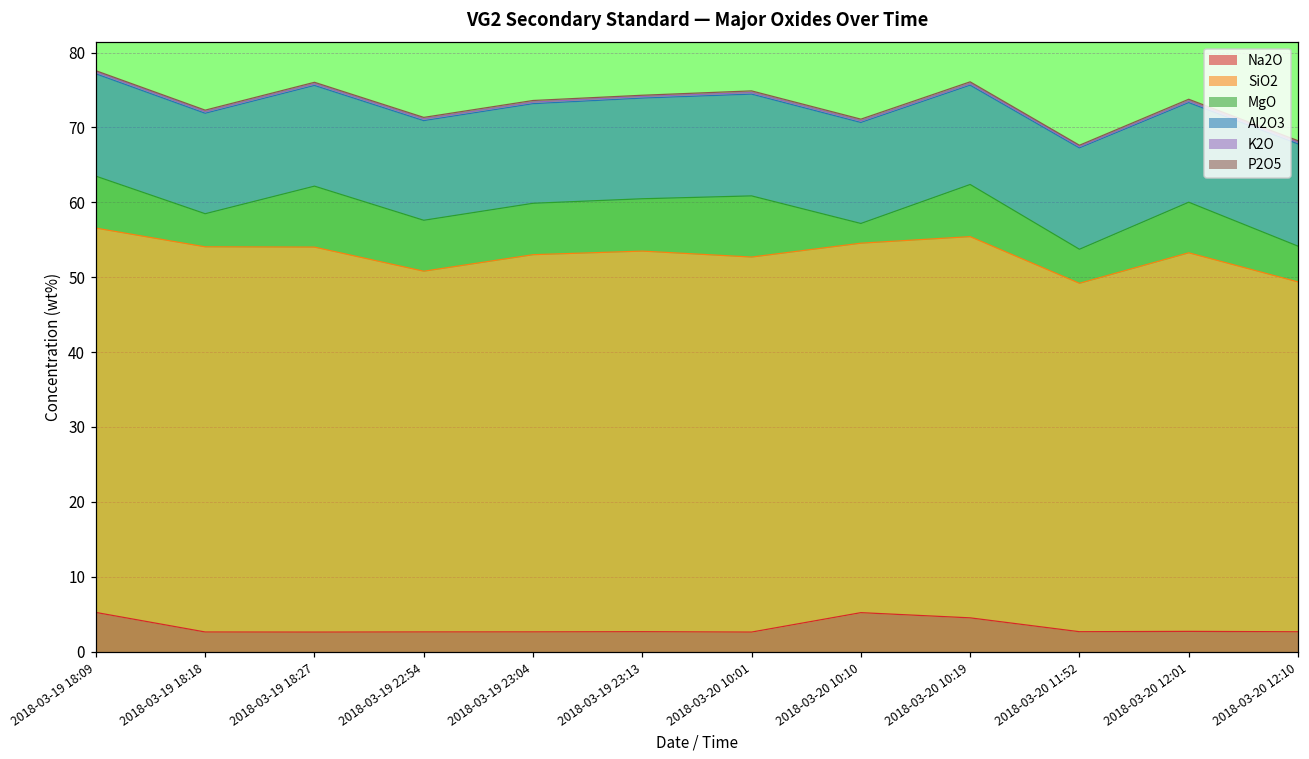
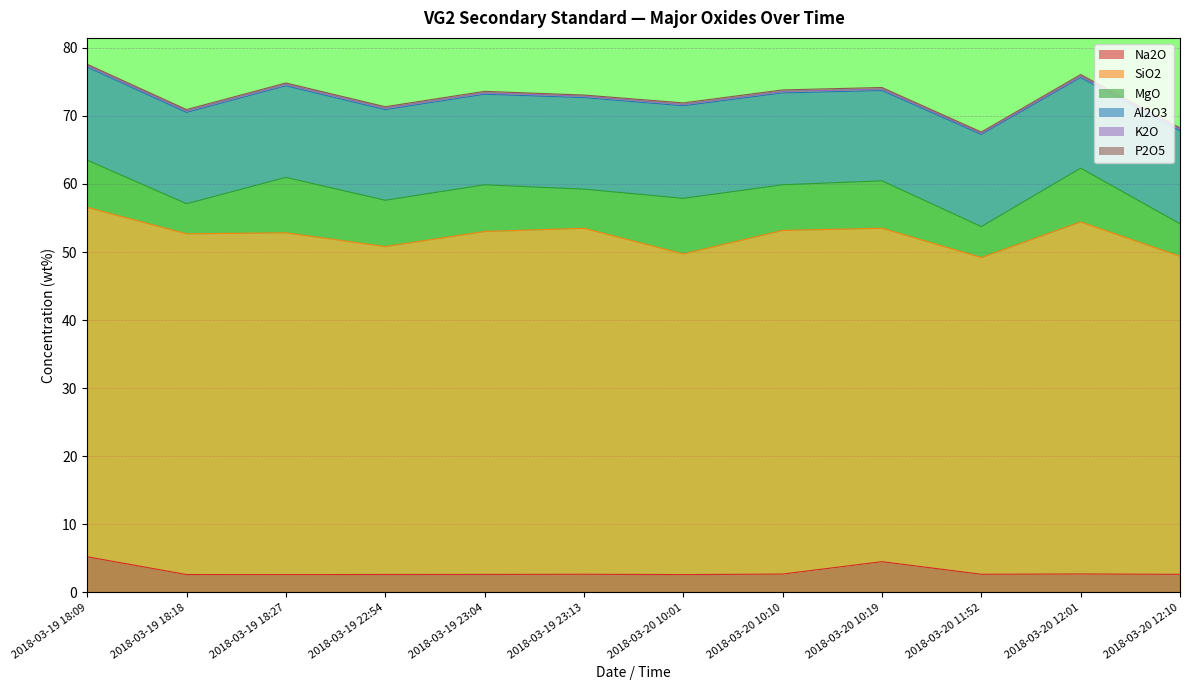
SiO2, 2018-03-19 18:18: 51 -> 50
SiO2, 2018-03-19 18:27: 51 -> 50
MgO, 2018-03-19 23:13: 7 -> 6
SiO2, 2018-03-20 10:01: 50 -> 47
Na2O, 2018-03-20 10:10: 5 -> 3
SiO2, 2018-03-20 10:10: 49 -> 50
MgO, 2018-03-20 10:10: 3 -> 7
SiO2, 2018-03-20 10:19: 51 -> 49
SiO2, 2018-03-20 12:01: 51 -> 52
MgO, 2018-03-20 12:01: 7 -> 8
